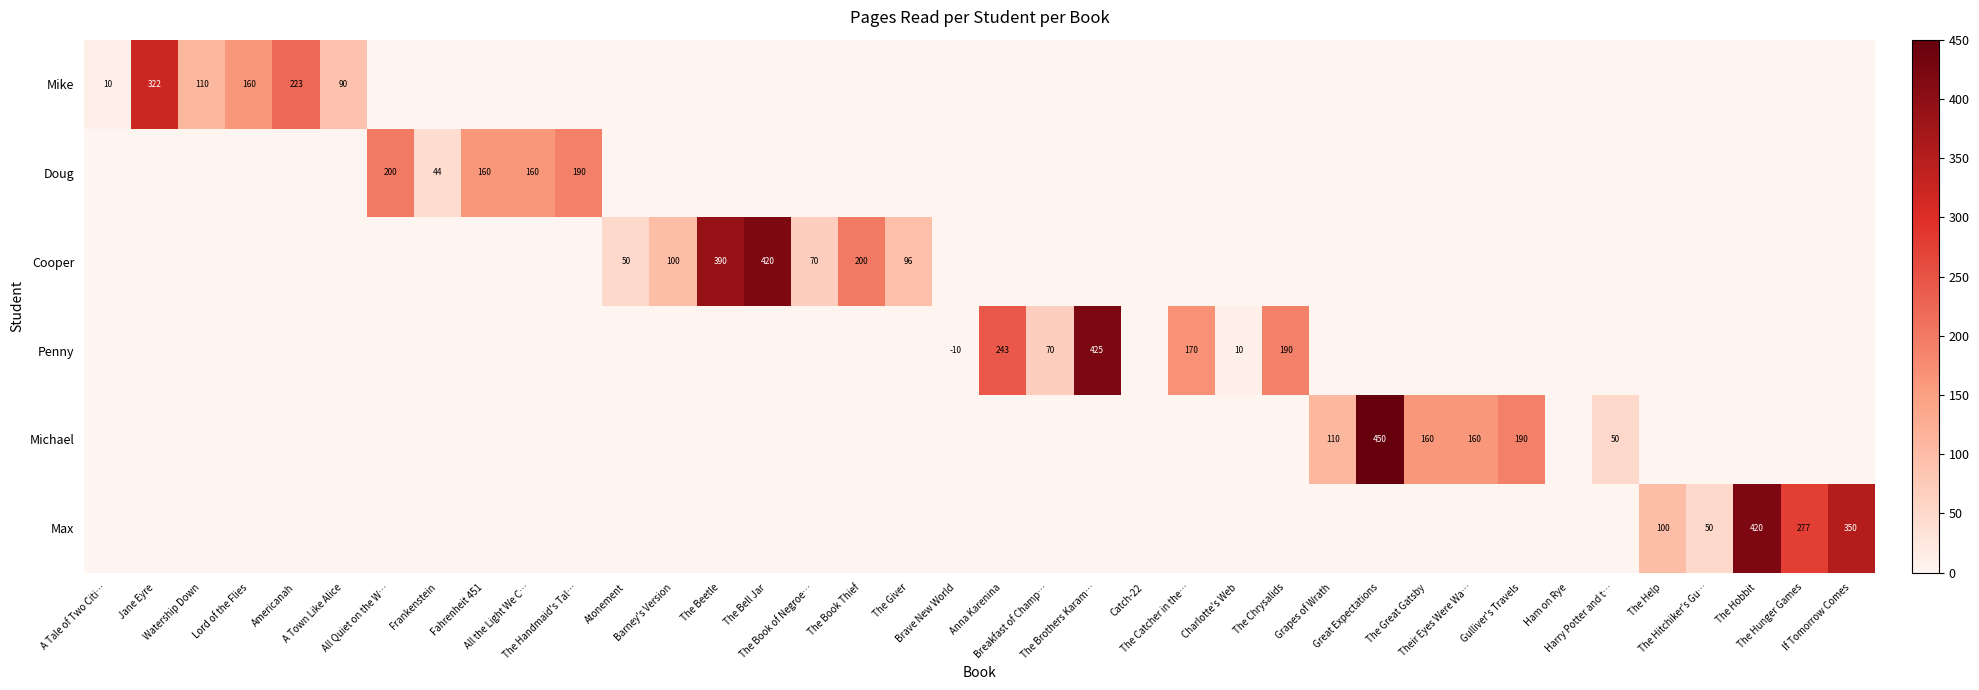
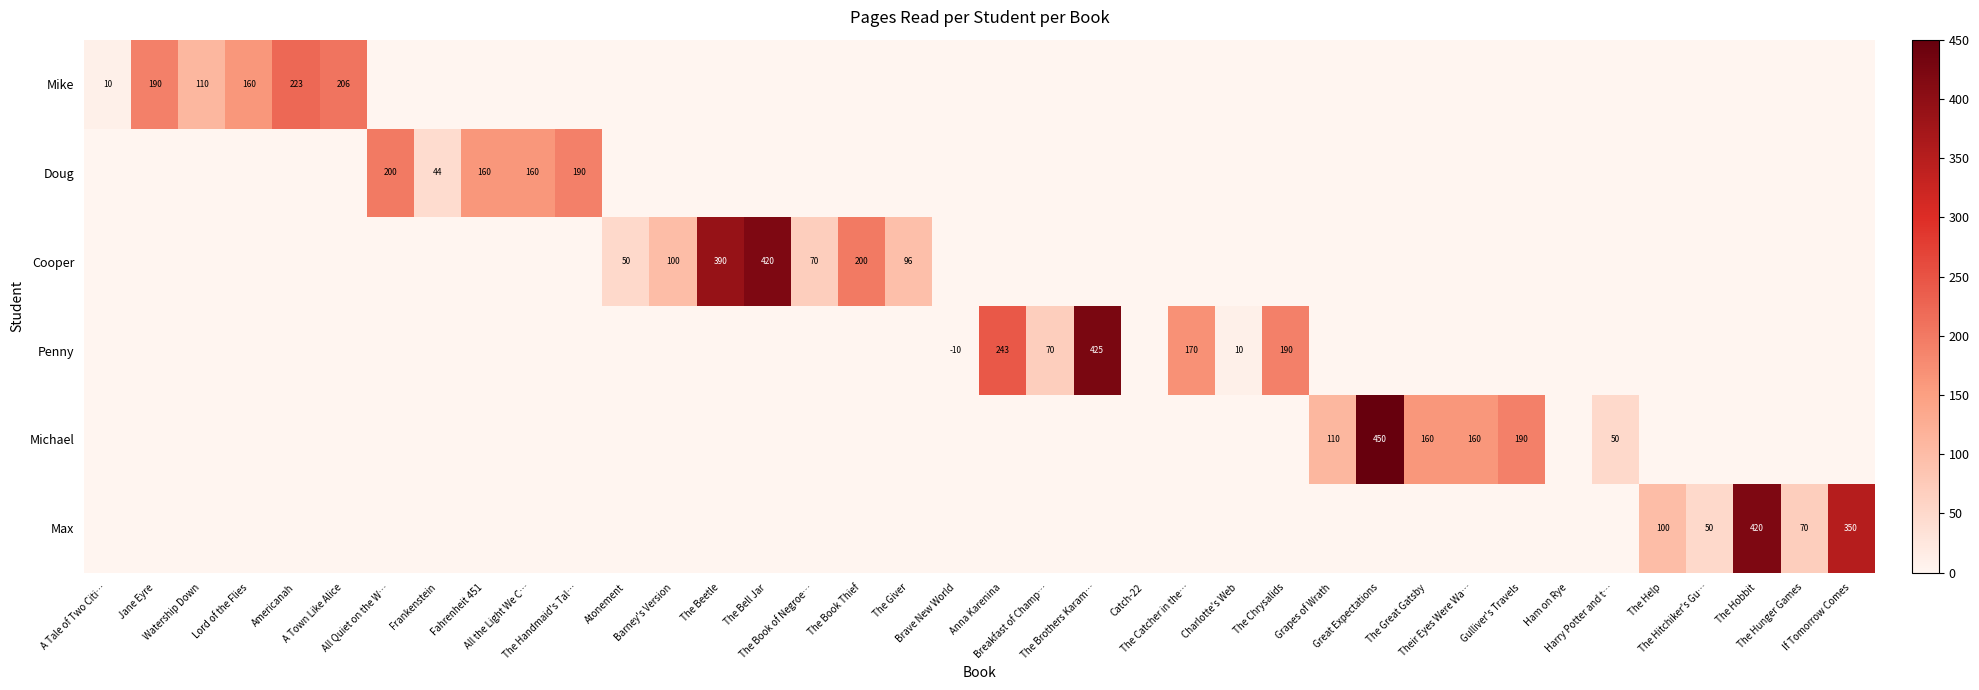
Mike, Jane Eyre: 322 -> 190
Mike, A Town Like Alice: 90 -> 206
Max, The Hunger Games: 277 -> 70
